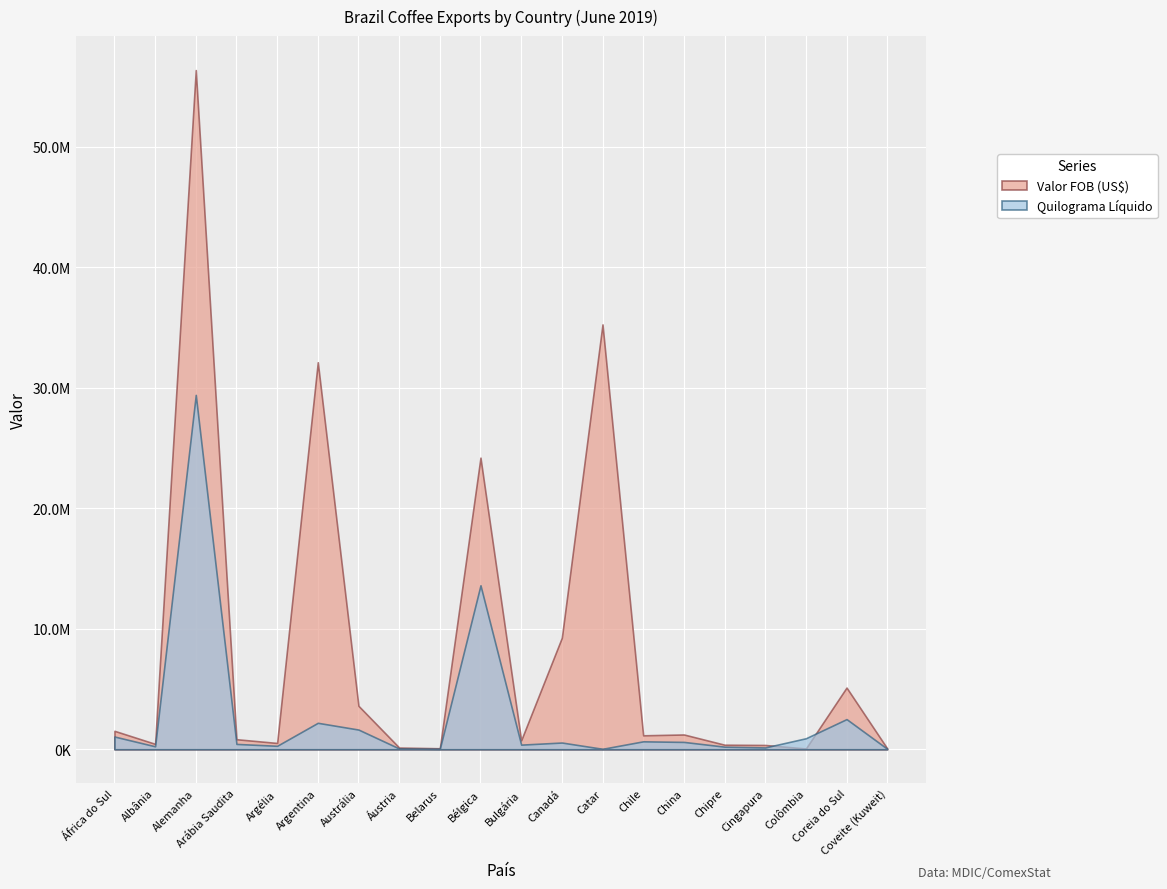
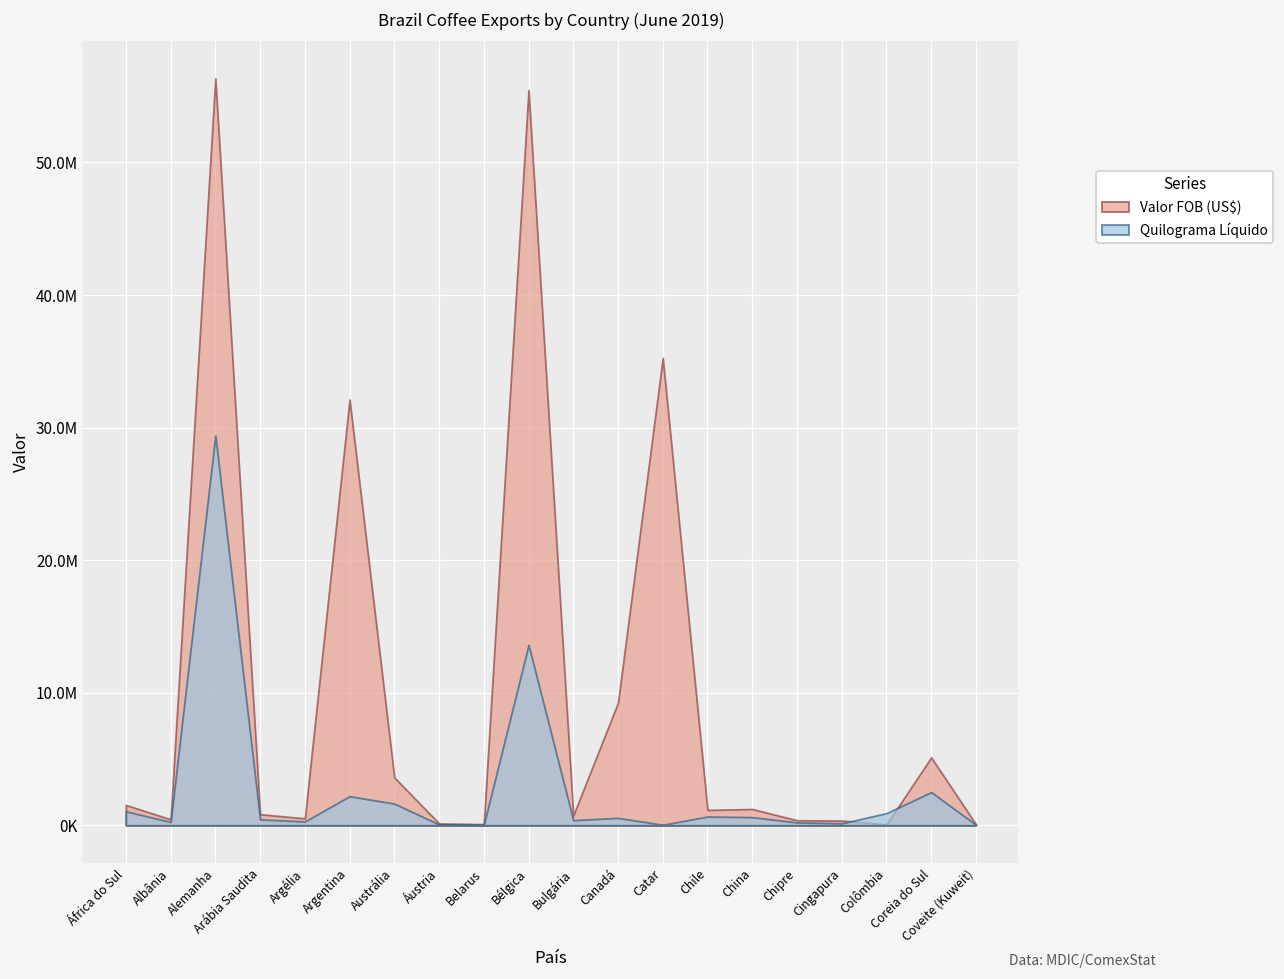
Valor FOB (US$), Bélgica: 24200000 -> 55500000
